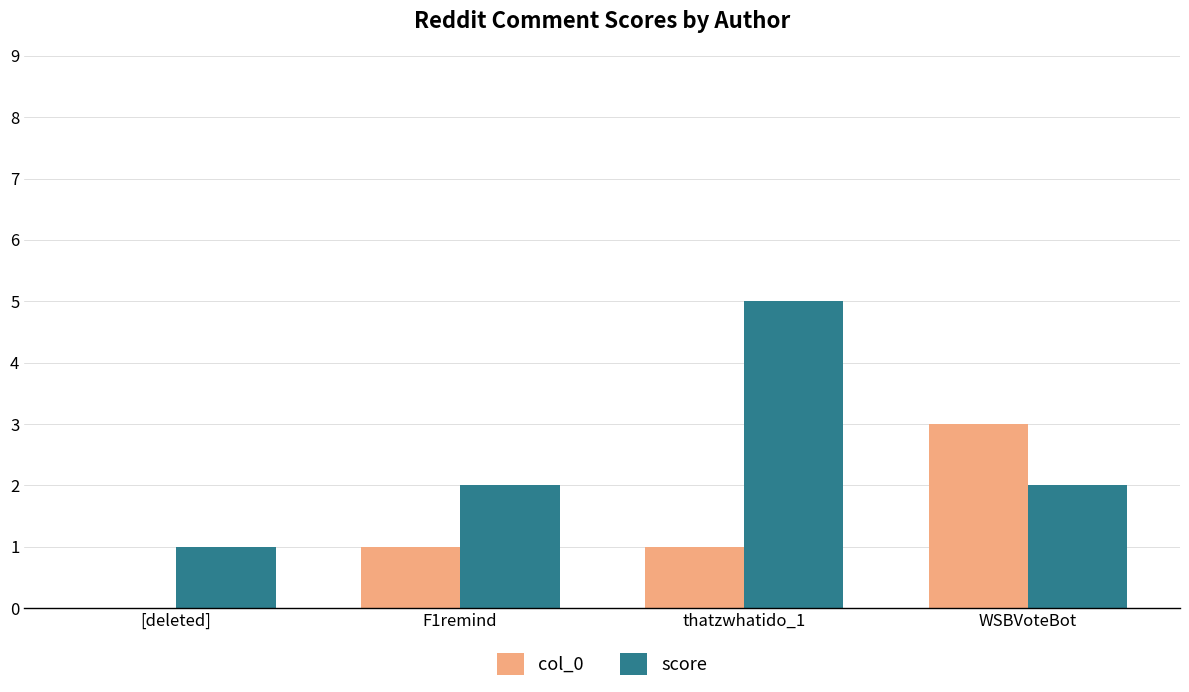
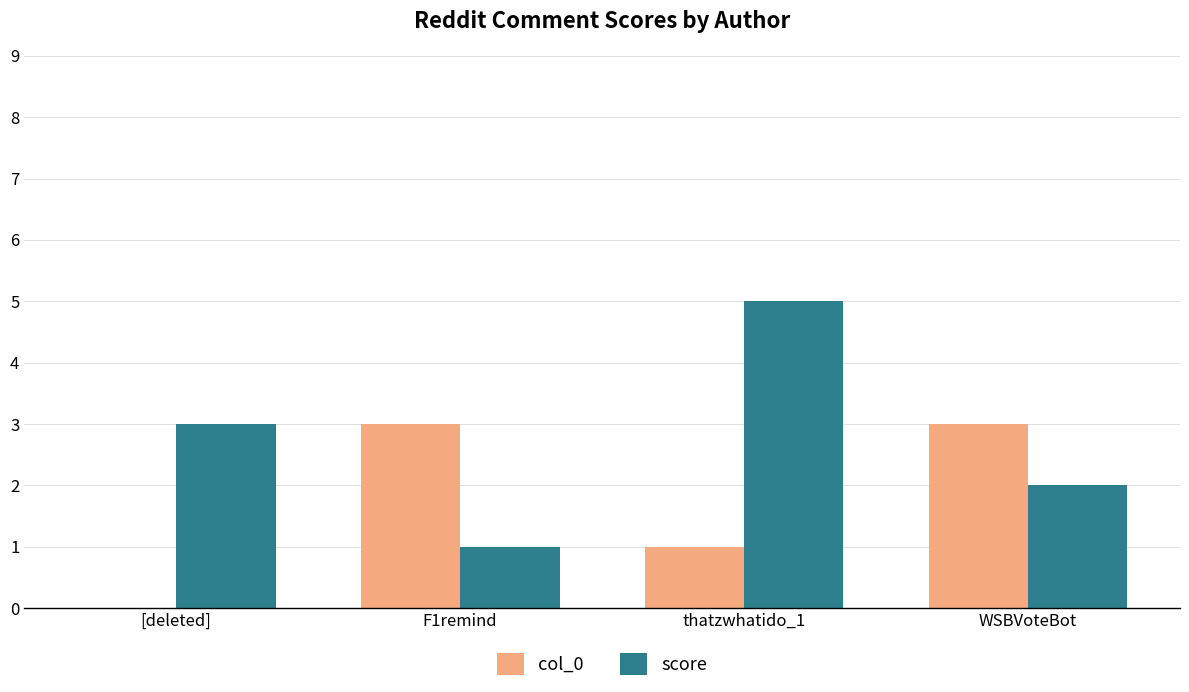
score, [deleted]: 1 -> 3
col_0, F1remind: 1 -> 3
score, F1remind: 2 -> 1
